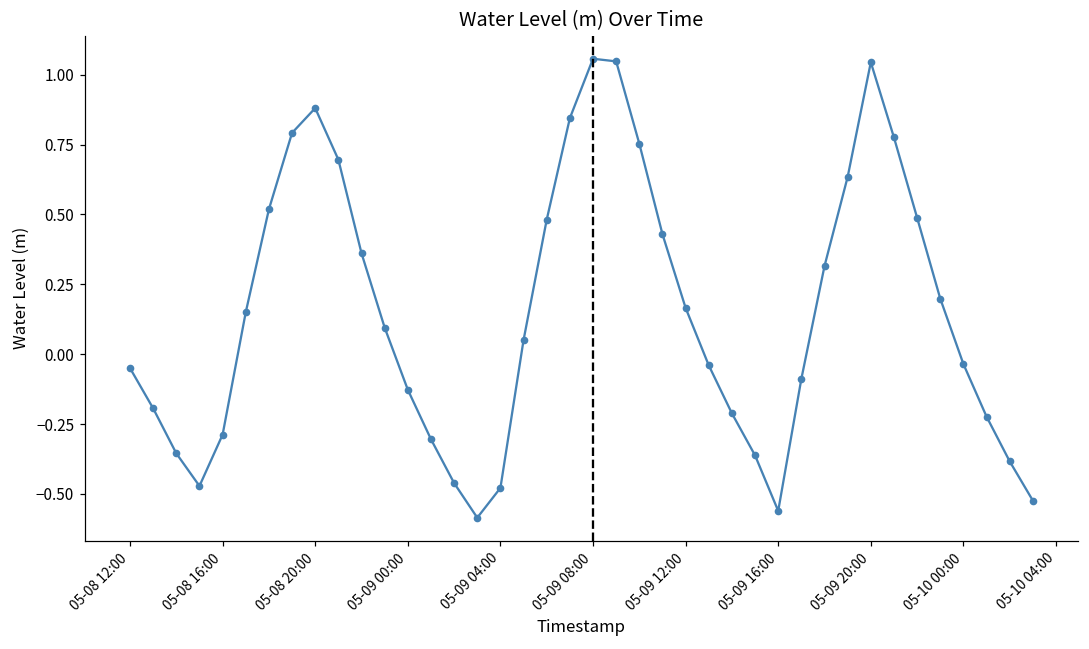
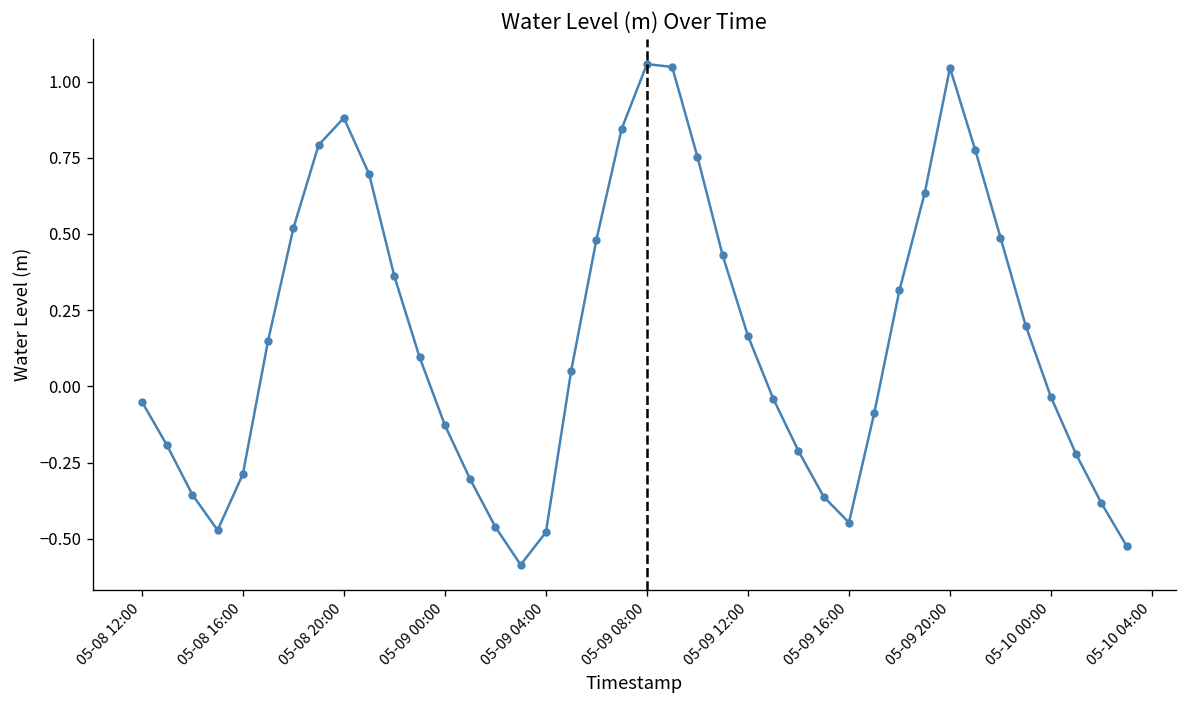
05-09 16:00: -0.56 -> -0.45
